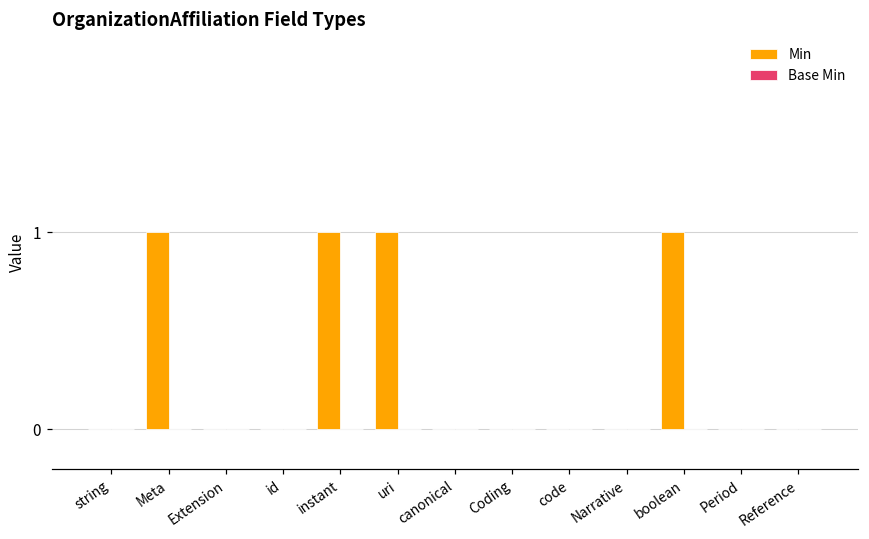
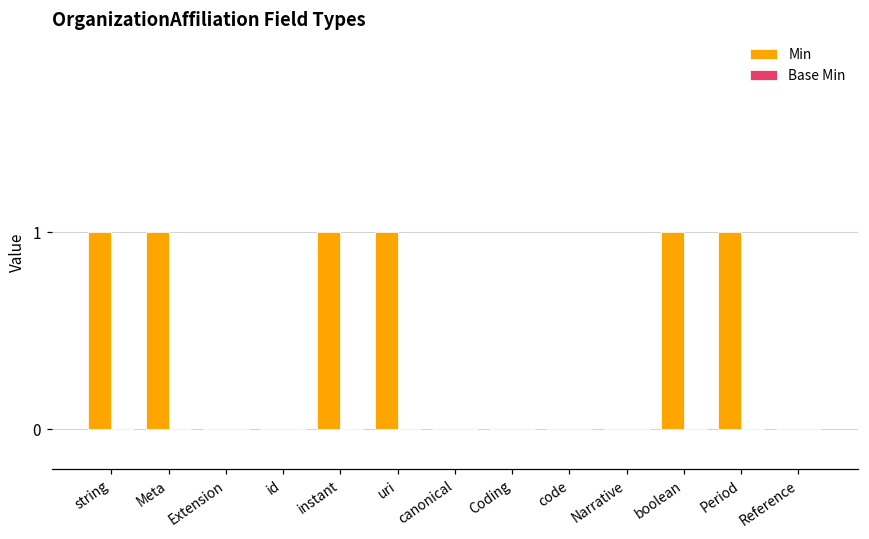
Min, string: 0 -> 1
Min, Period: 0 -> 1
